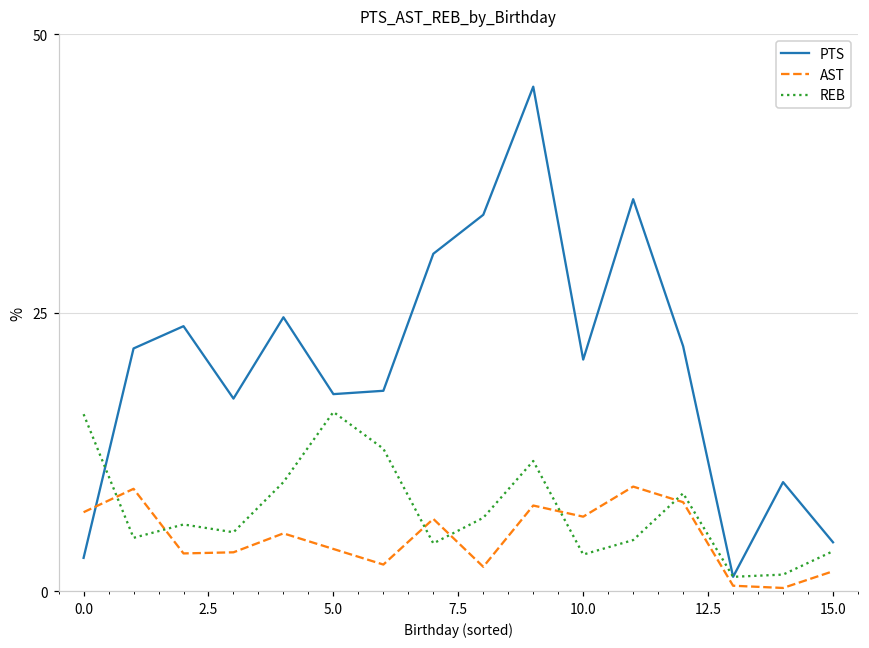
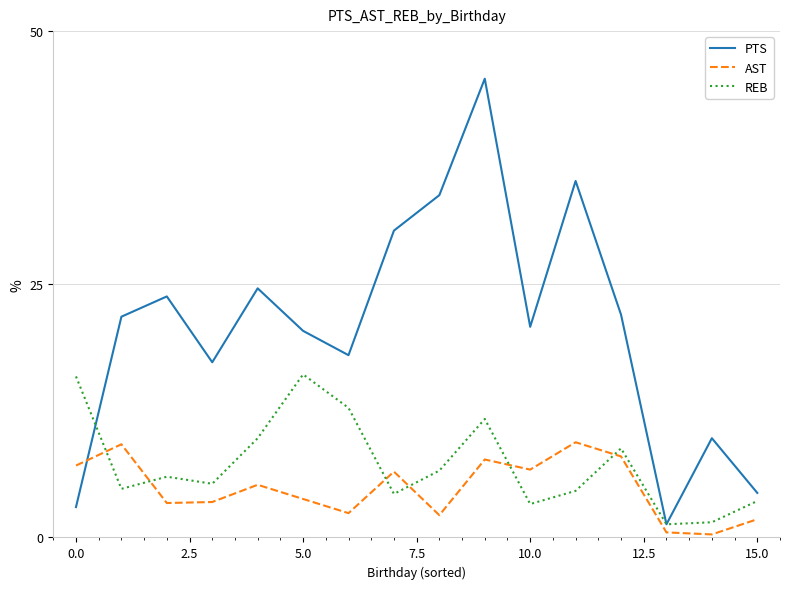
PTS, 5.0: 17.7 -> 20.4
